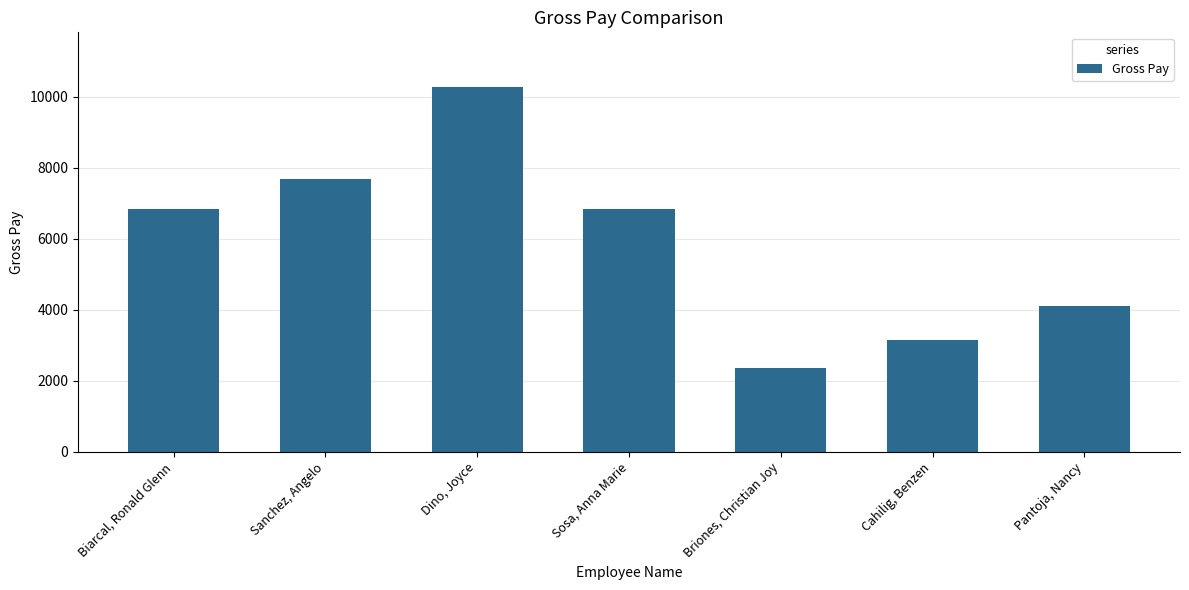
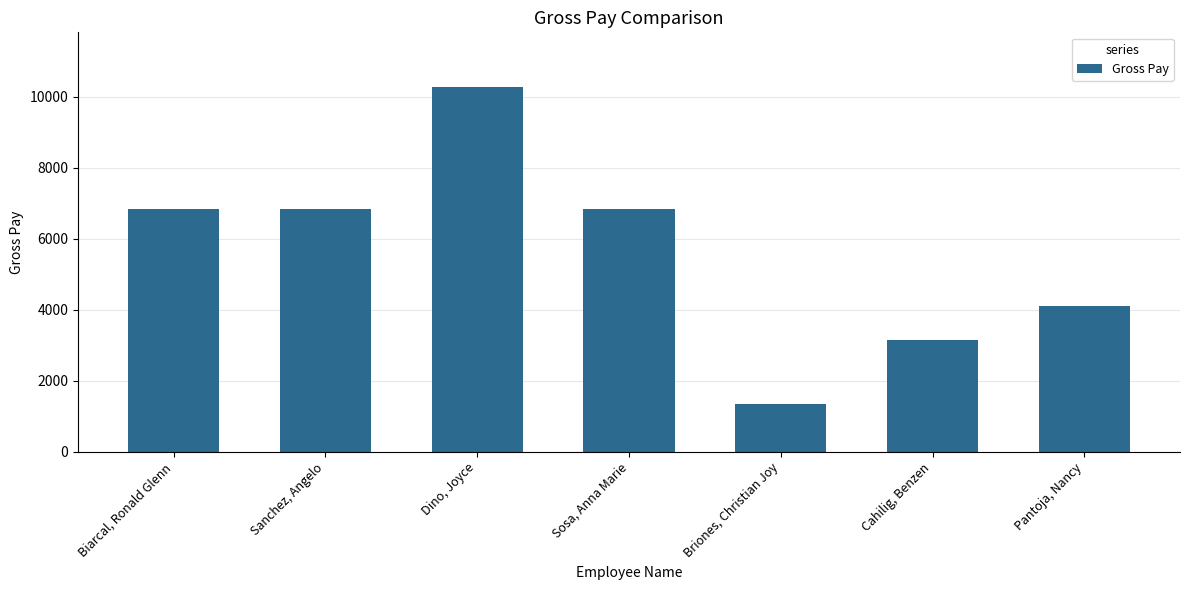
Sanchez, Angelo: 7700 -> 6900
Briones, Christian Joy: 2400 -> 1300
